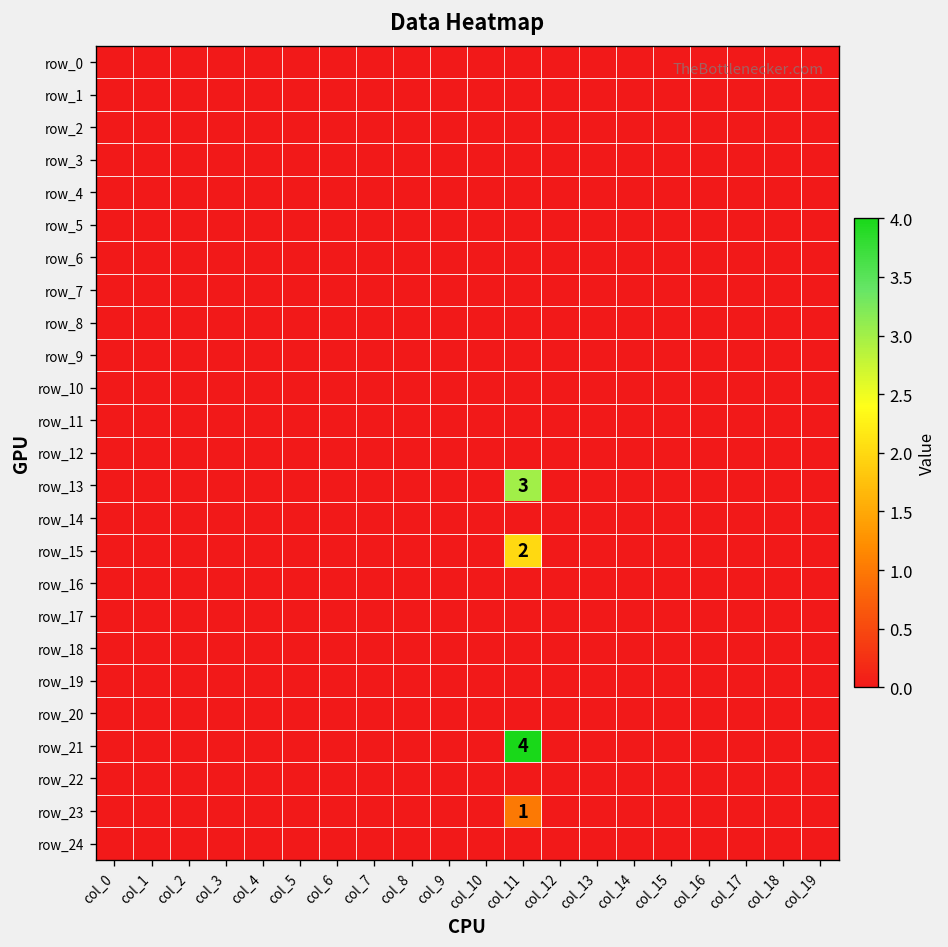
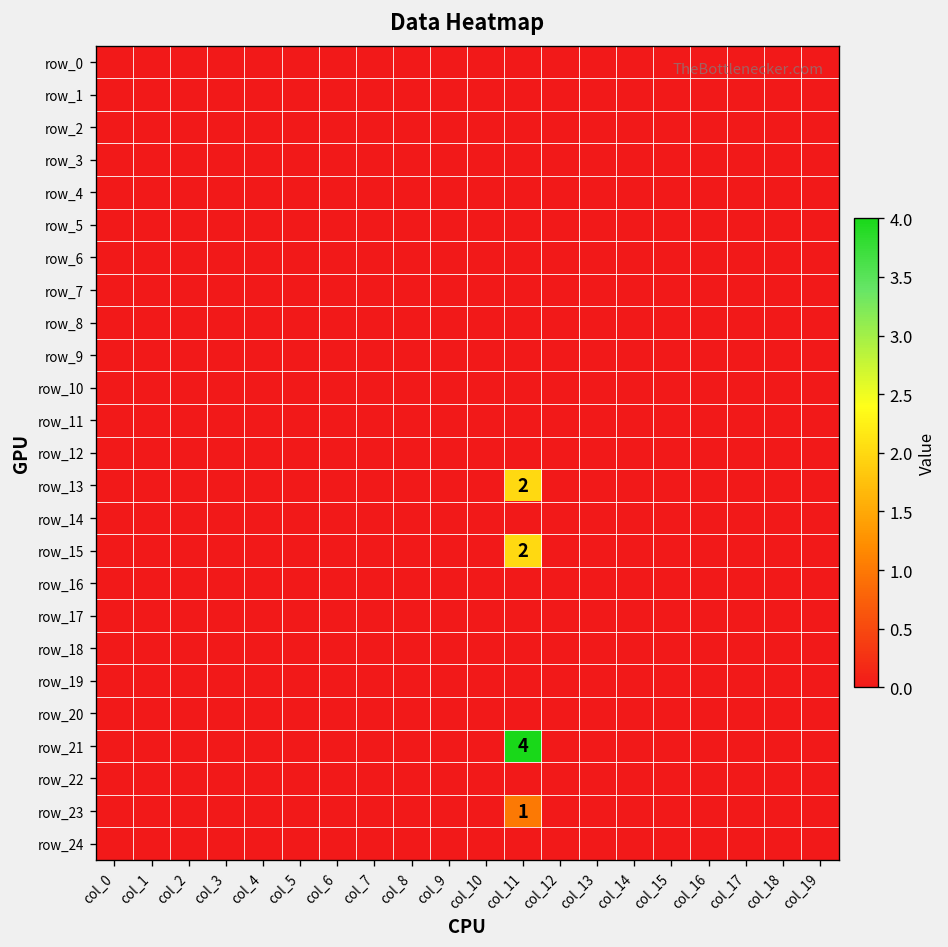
row_13, col_11: 3 -> 2
